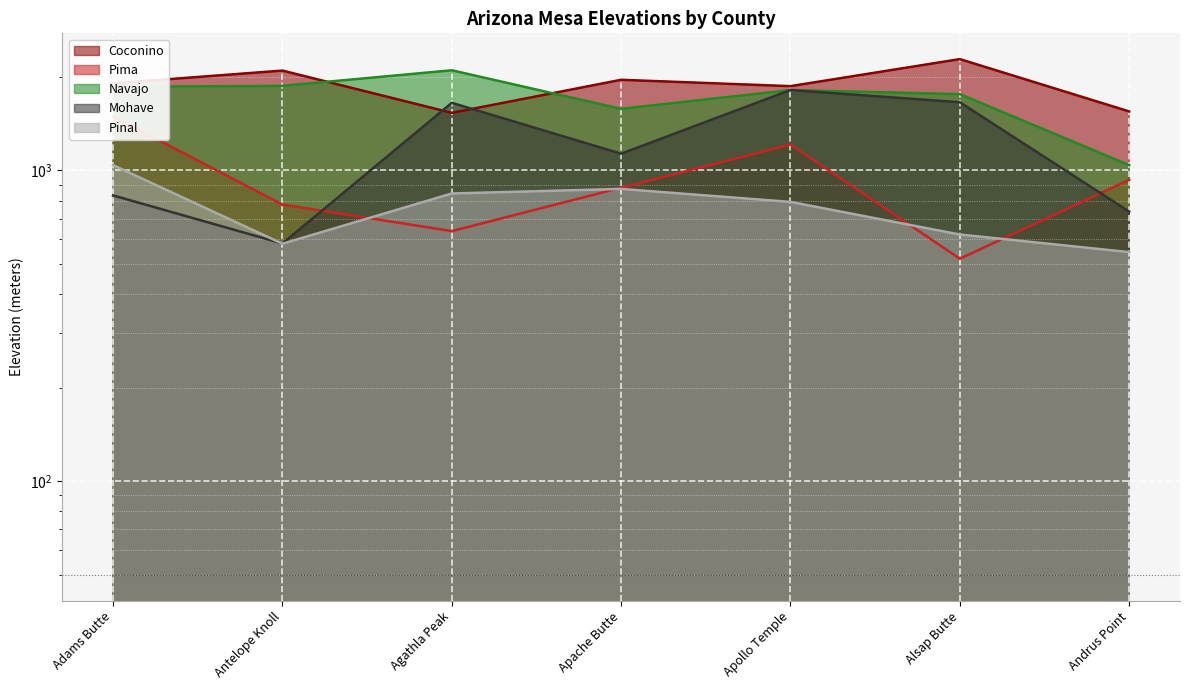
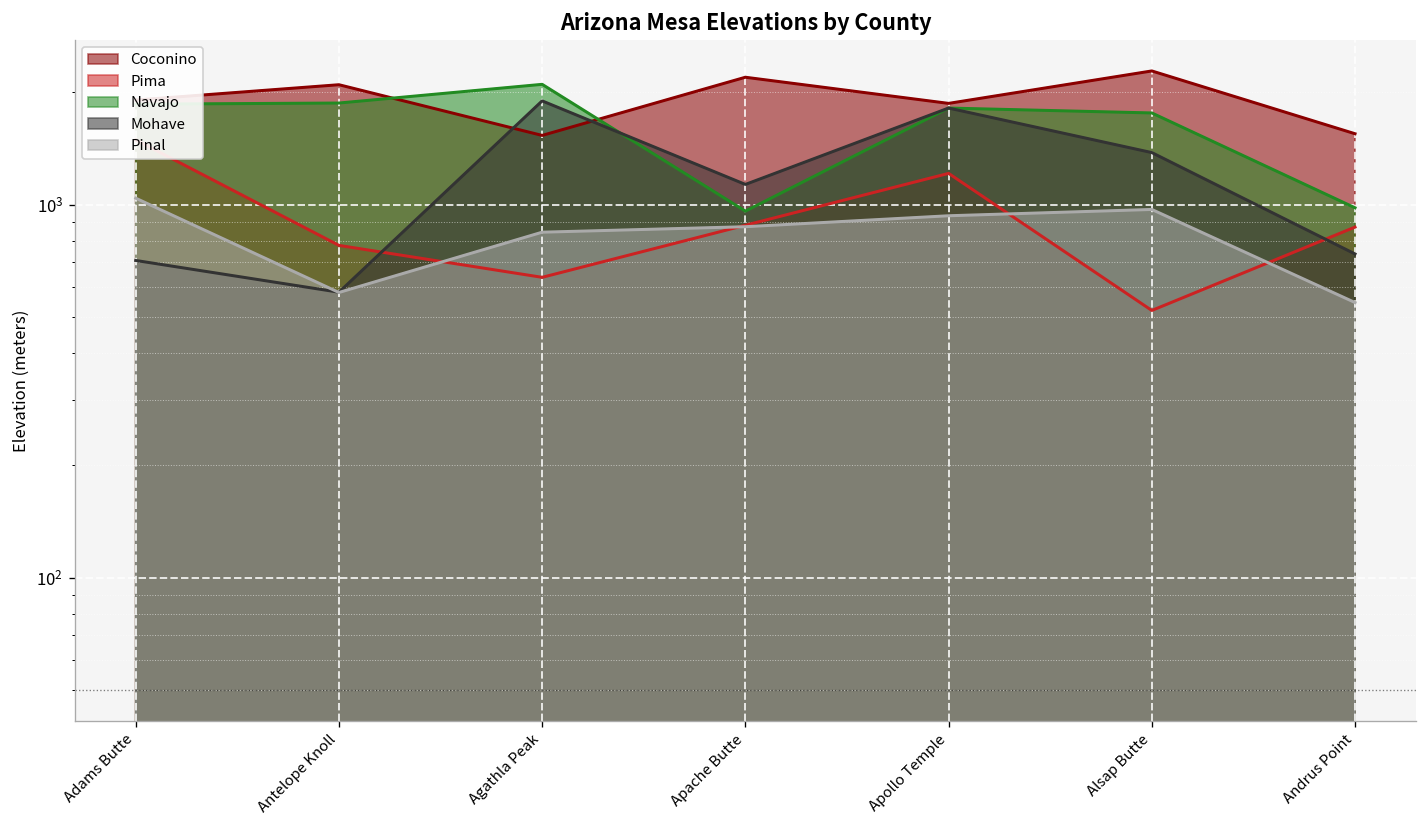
Mohave, Adams Butte: 830 -> 710
Mohave, Agathla Peak: 1700 -> 1900
Coconino, Apache Butte: 2000 -> 2200
Navajo, Apache Butte: 1600 -> 960
Pinal, Apollo Temple: 790 -> 930
Mohave, Alsap Butte: 1700 -> 1400
Pinal, Alsap Butte: 620 -> 970
Pima, Andrus Point: 930 -> 870
Navajo, Andrus Point: 1040 -> 980
